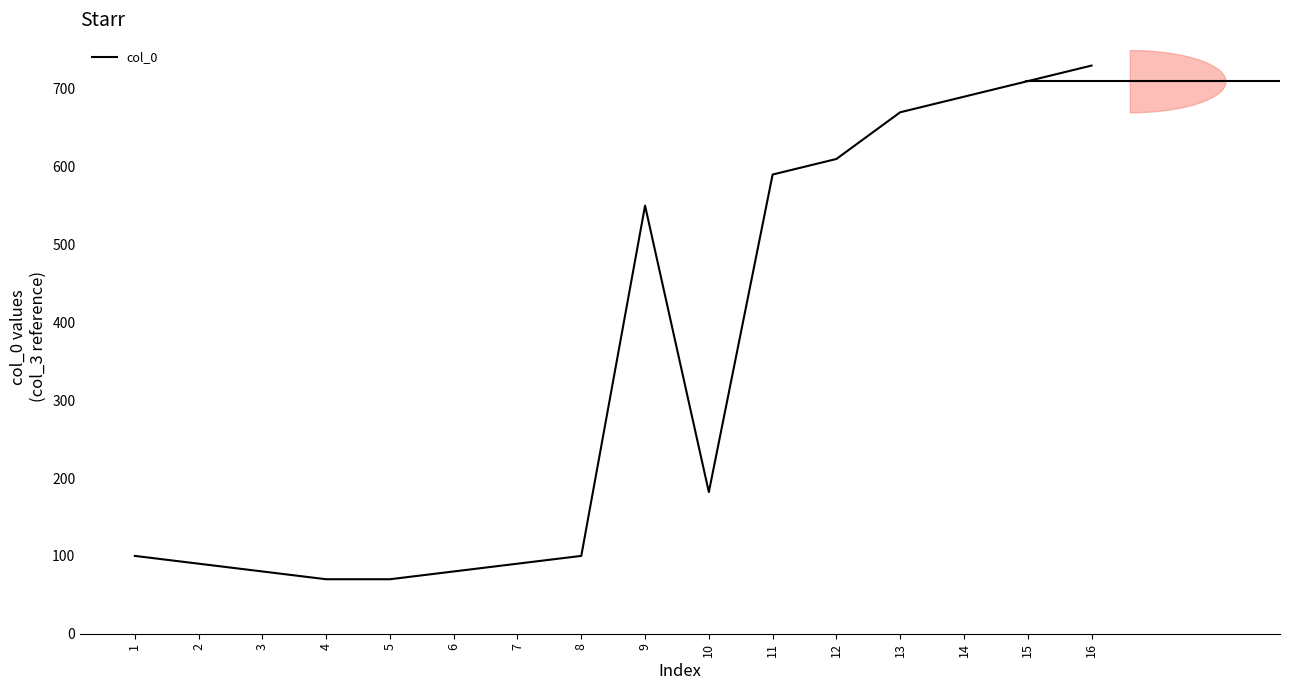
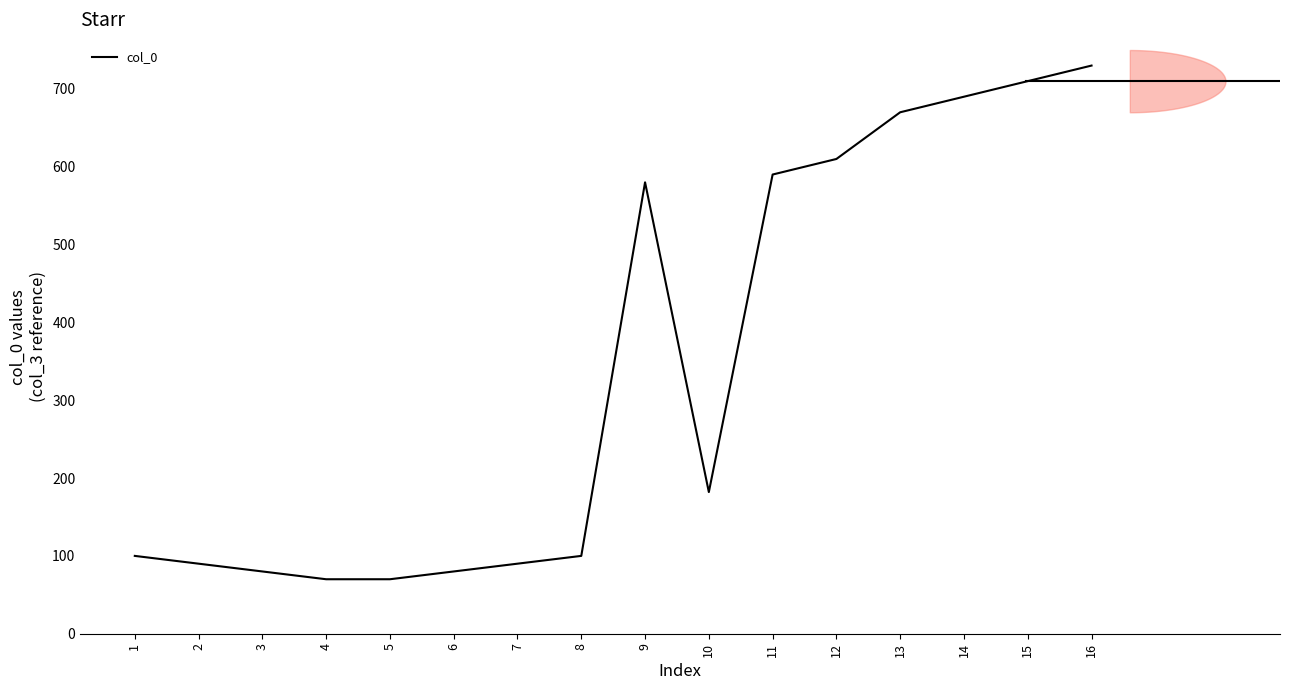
9: 550 -> 580
